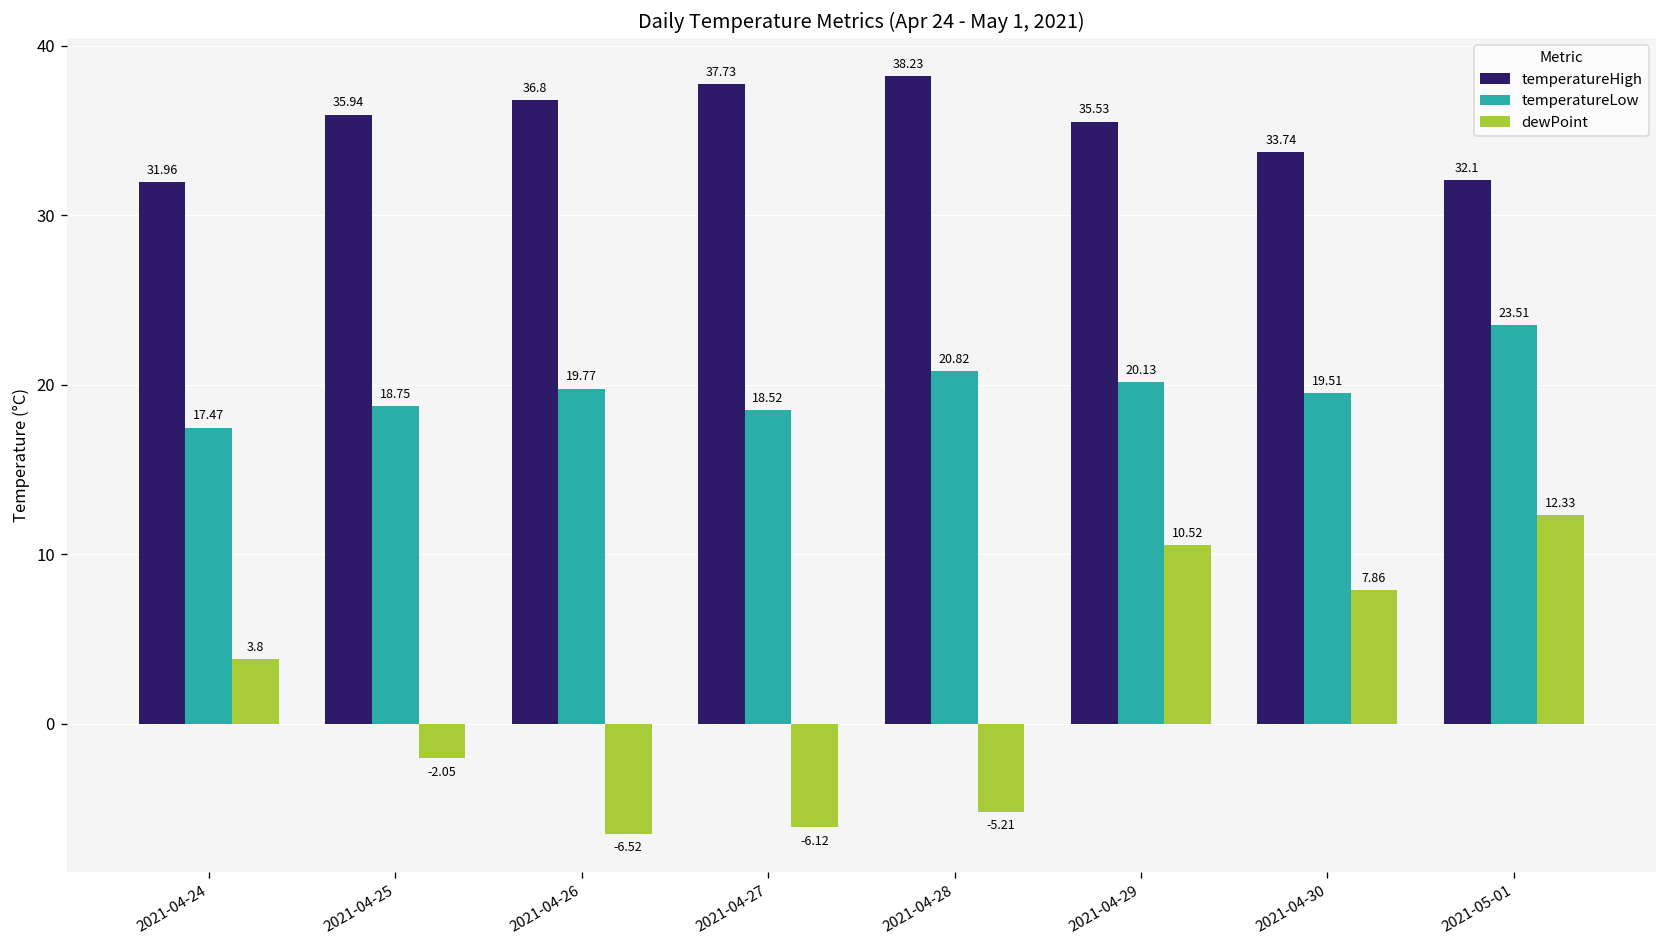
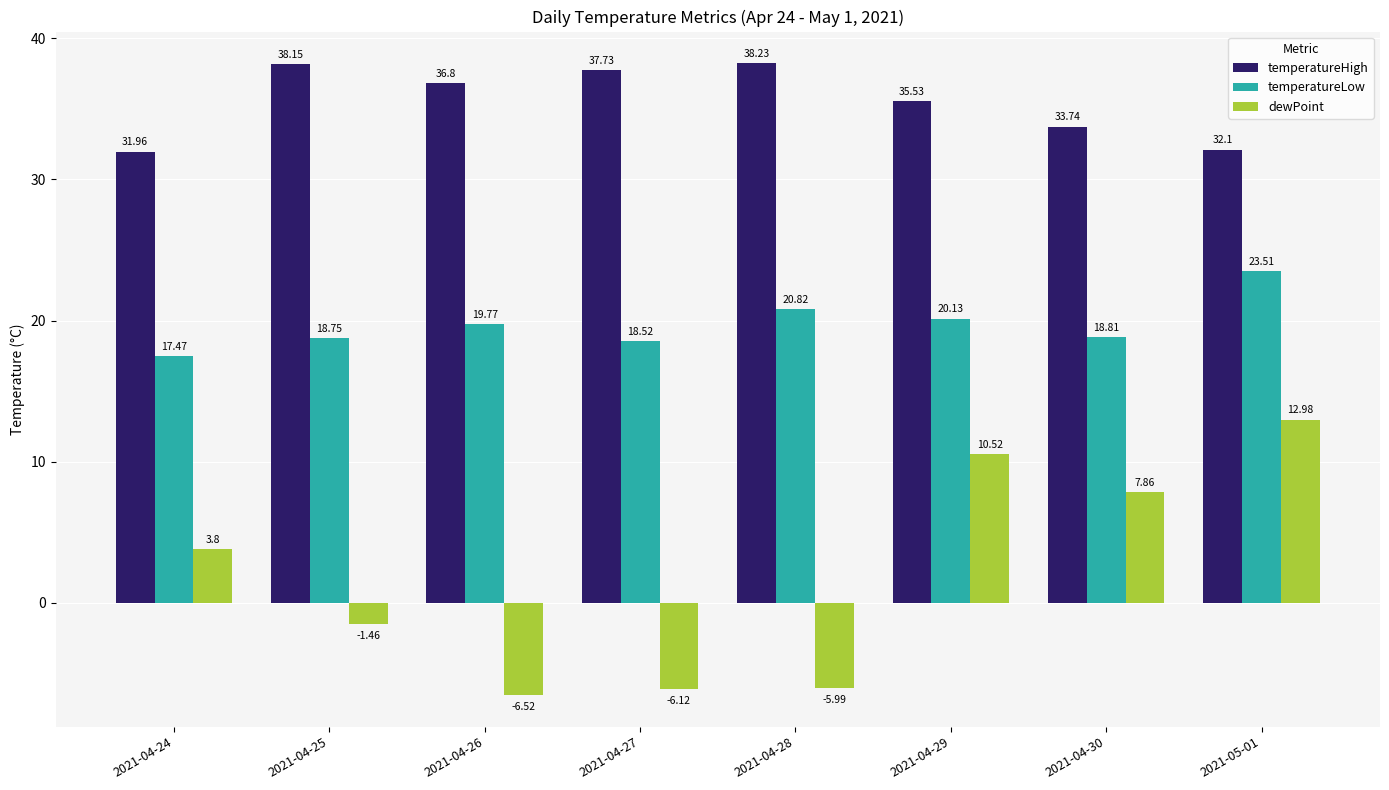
temperatureHigh, 2021-04-25: 35.94 -> 38.15
dewPoint, 2021-04-25: -2.05 -> -1.46
dewPoint, 2021-04-28: -5.21 -> -5.99
temperatureLow, 2021-04-30: 19.51 -> 18.81
dewPoint, 2021-05-01: 12.33 -> 12.98
